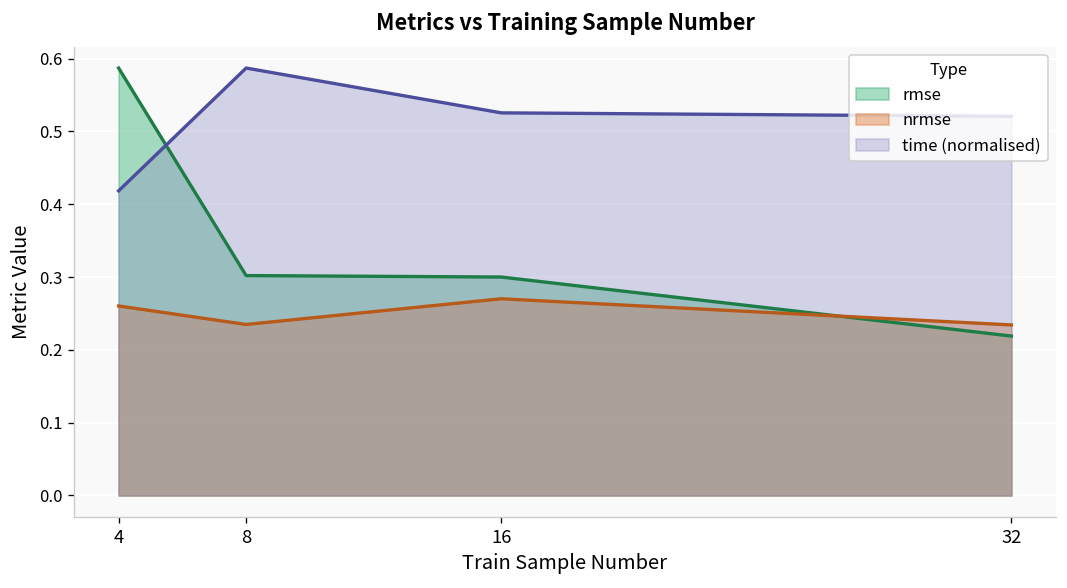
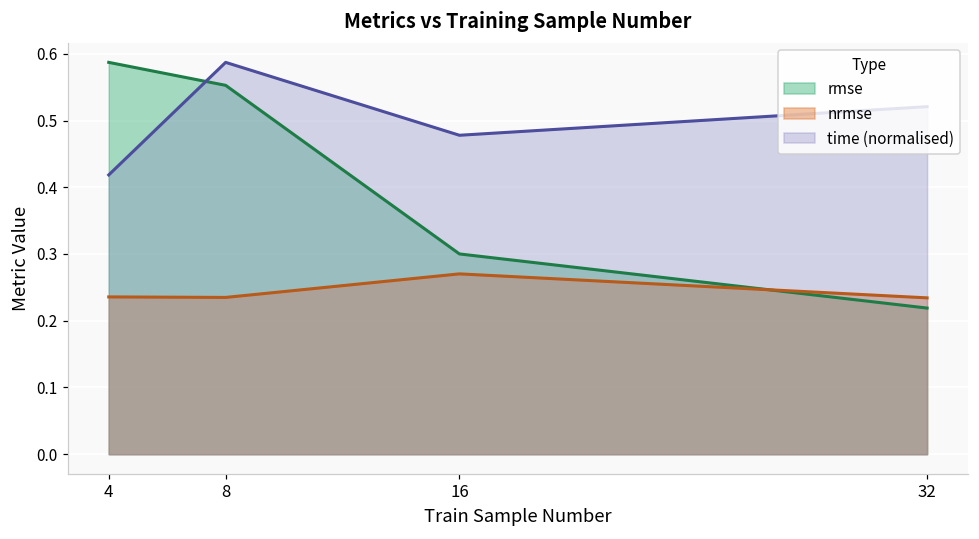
nrmse, 4: 0.26 -> 0.24
rmse, 8: 0.30 -> 0.55
time (normalised), 16: 0.53 -> 0.48
